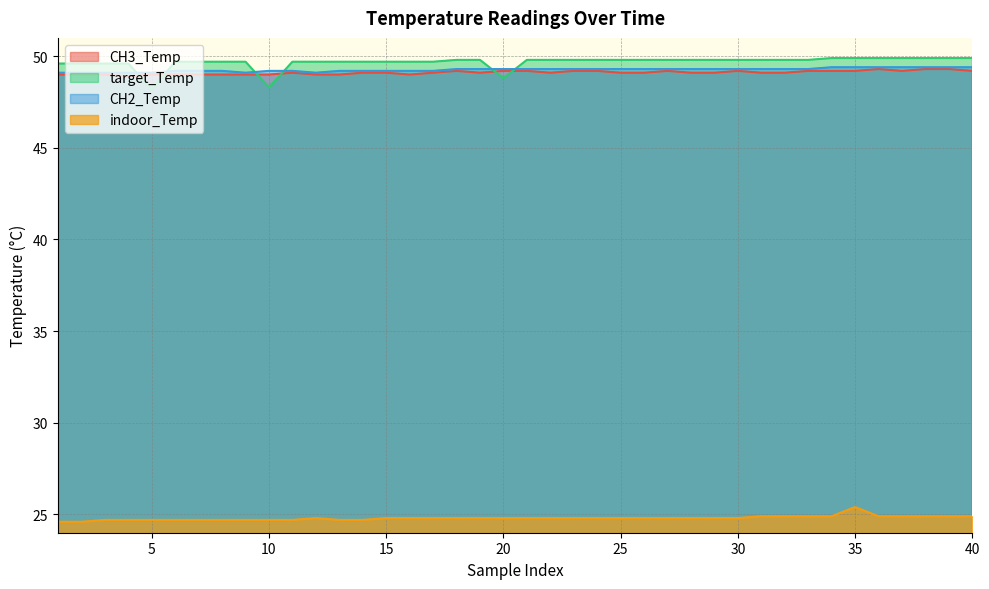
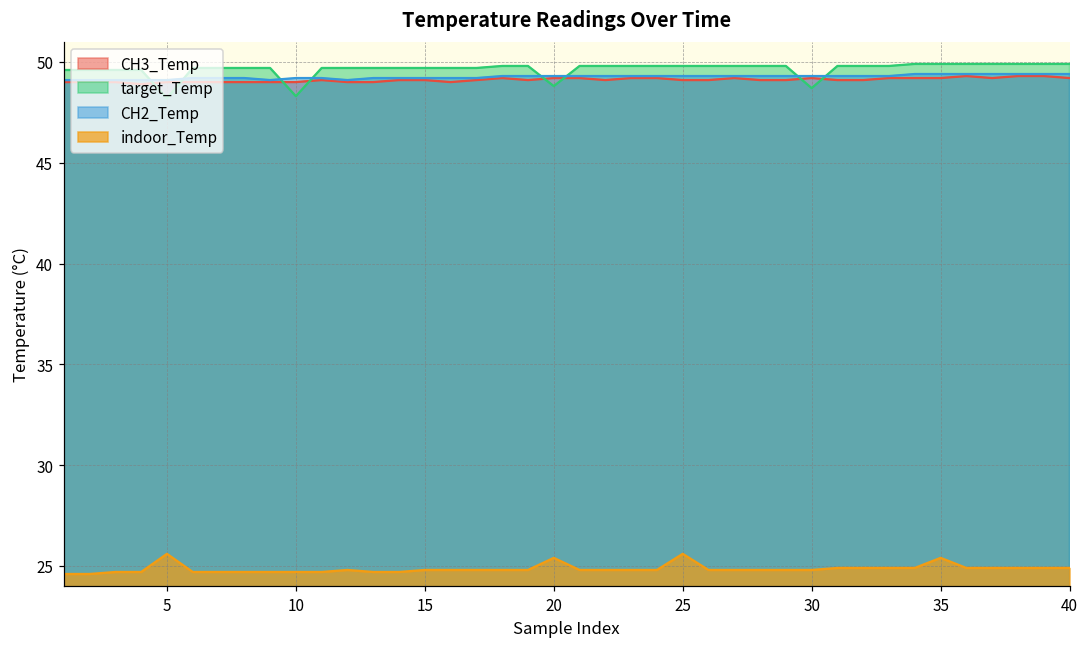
indoor_Temp, 5: 24.7 -> 25.6
indoor_Temp, 20: 24.8 -> 25.4
indoor_Temp, 25: 24.8 -> 25.6
target_Temp, 30: 49.8 -> 48.7
